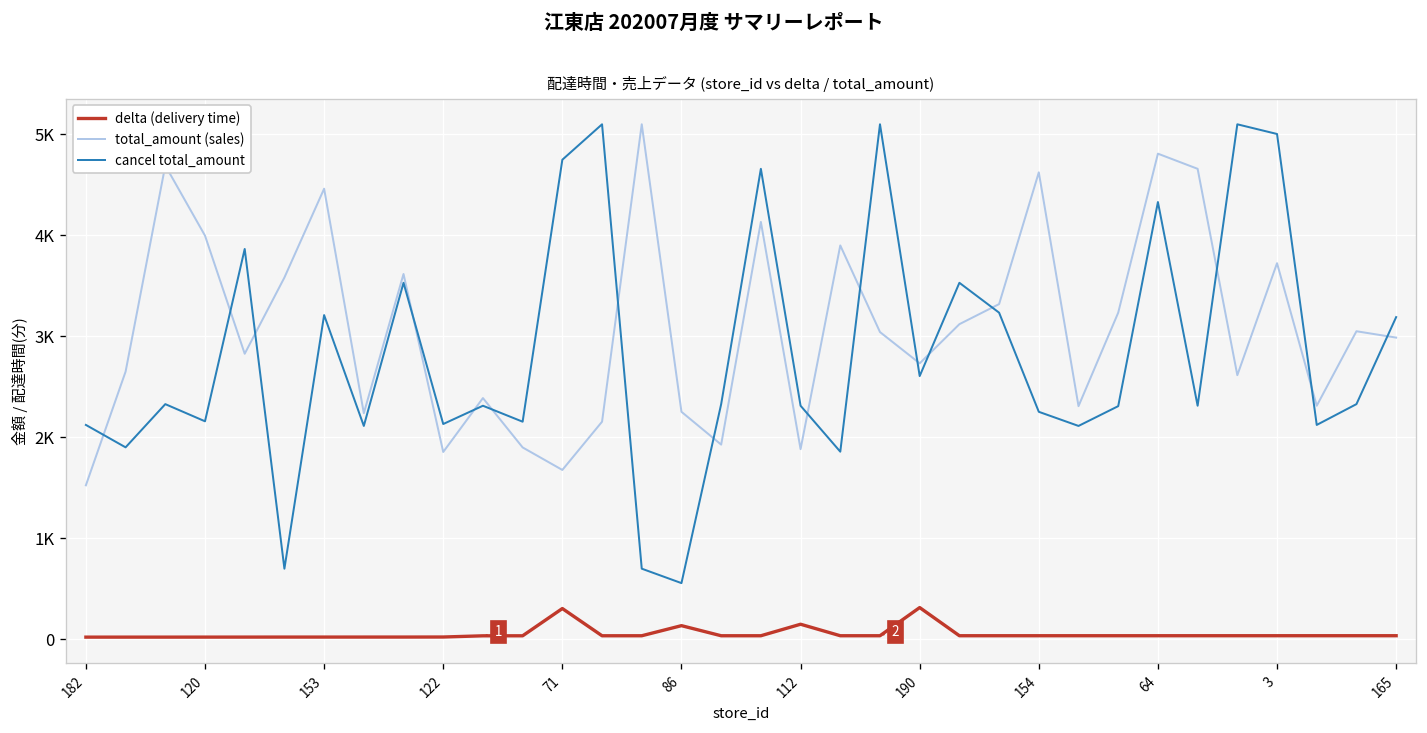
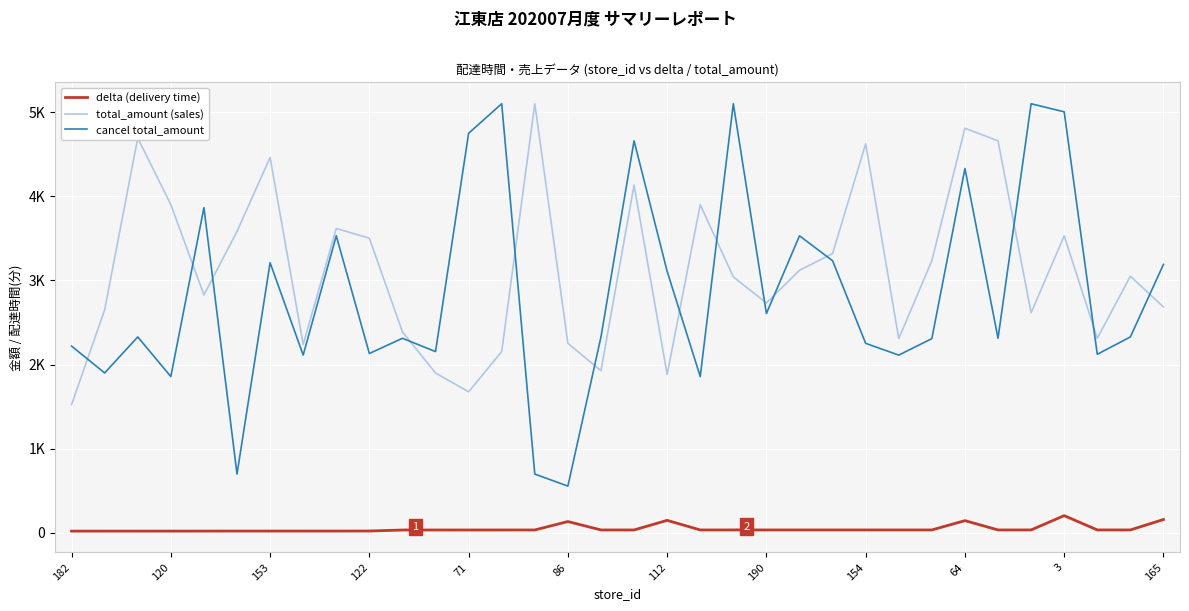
cancel total_amount, 182: 2100 -> 2200
total_amount (sales), 120: 4000 -> 3900
cancel total_amount, 120: 2200 -> 1900
total_amount (sales), 122: 1900 -> 3500
delta (delivery time), 71: 300 -> 0
cancel total_amount, 112: 2300 -> 3100
delta (delivery time), 190: 300 -> 0
delta (delivery time), 64: 0 -> 100
delta (delivery time), 3: 0 -> 200
total_amount (sales), 3: 3700 -> 3500
delta (delivery time), 165: 0 -> 200
total_amount (sales), 165: 3000 -> 2700
